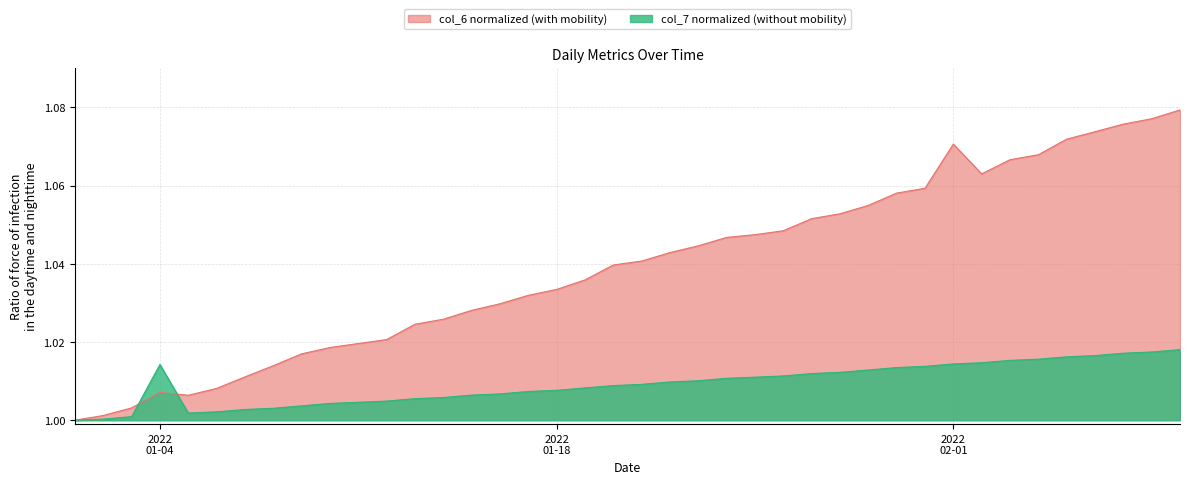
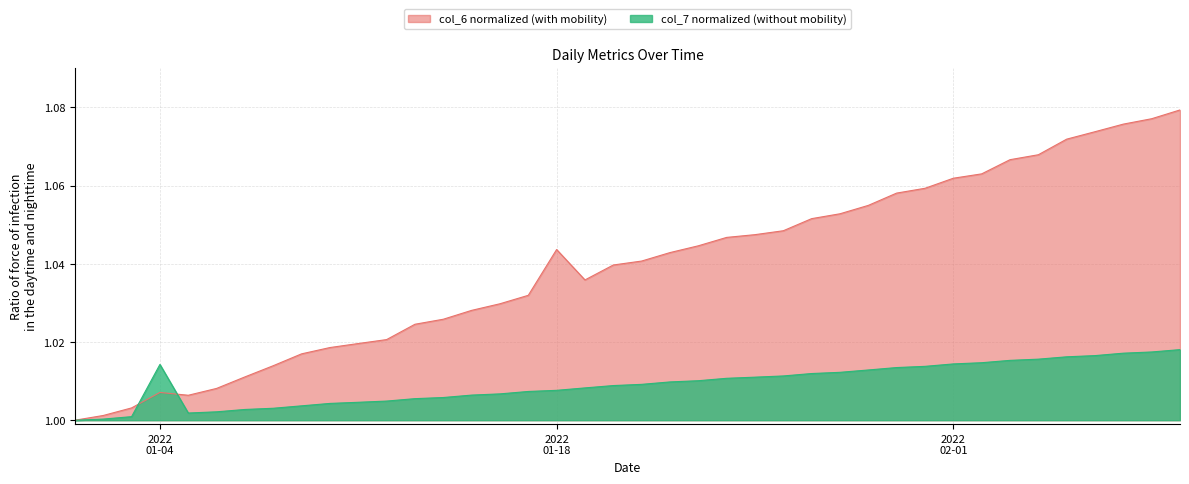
col_6 normalized (with mobility), 2022 01-18: 1.033 -> 1.044
col_6 normalized (with mobility), 2022 02-01: 1.071 -> 1.062
